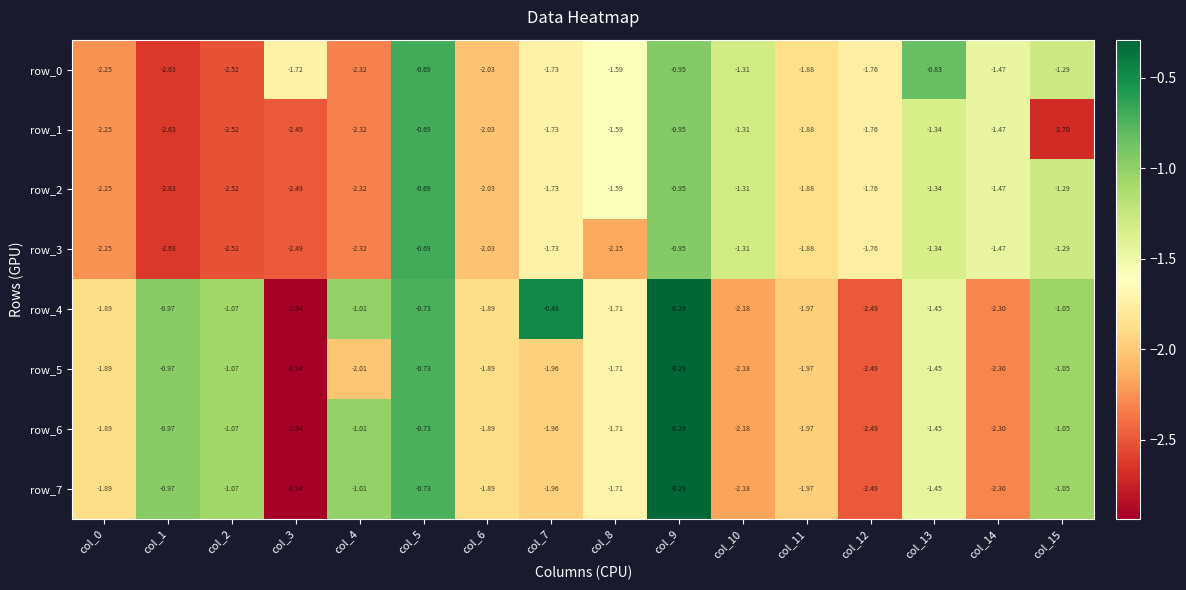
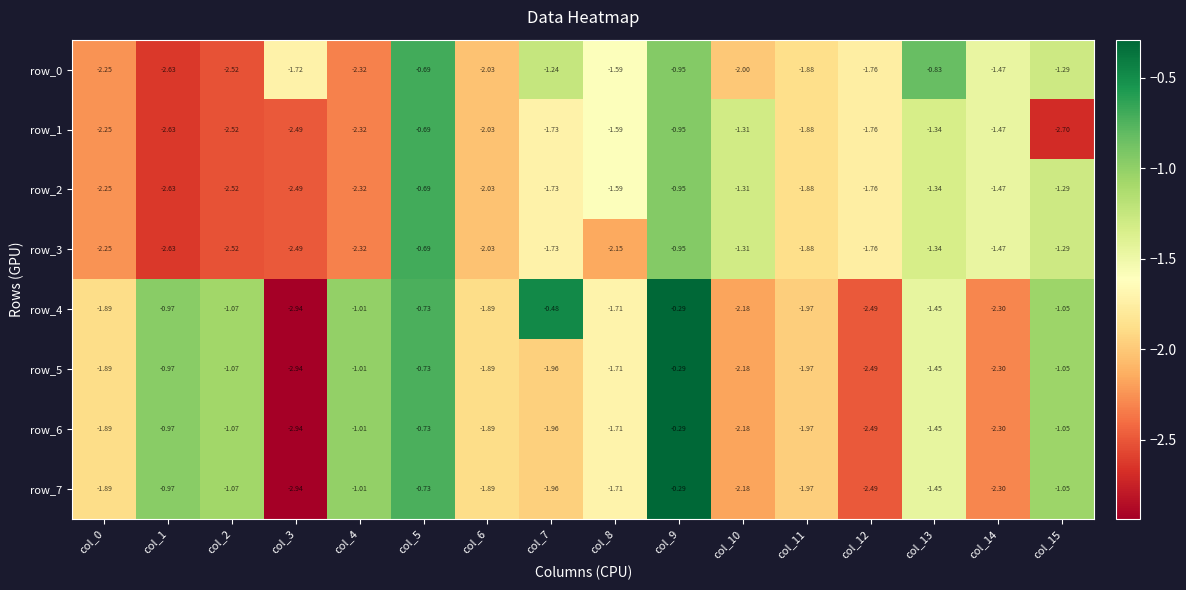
row_0, col_7: -1.73 -> -1.24
row_0, col_10: -1.31 -> -2.00
row_5, col_4: -2.01 -> -1.01
